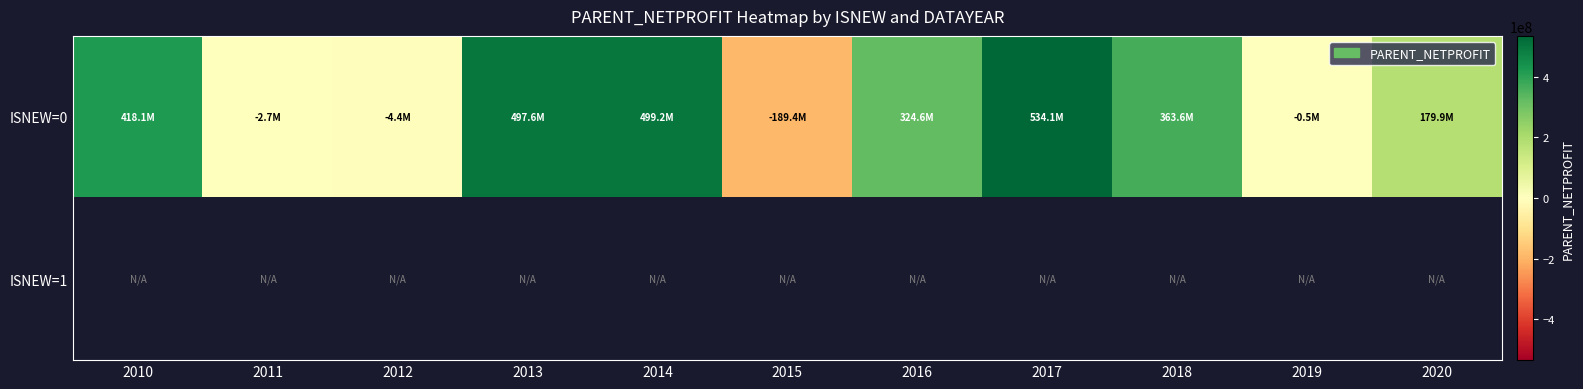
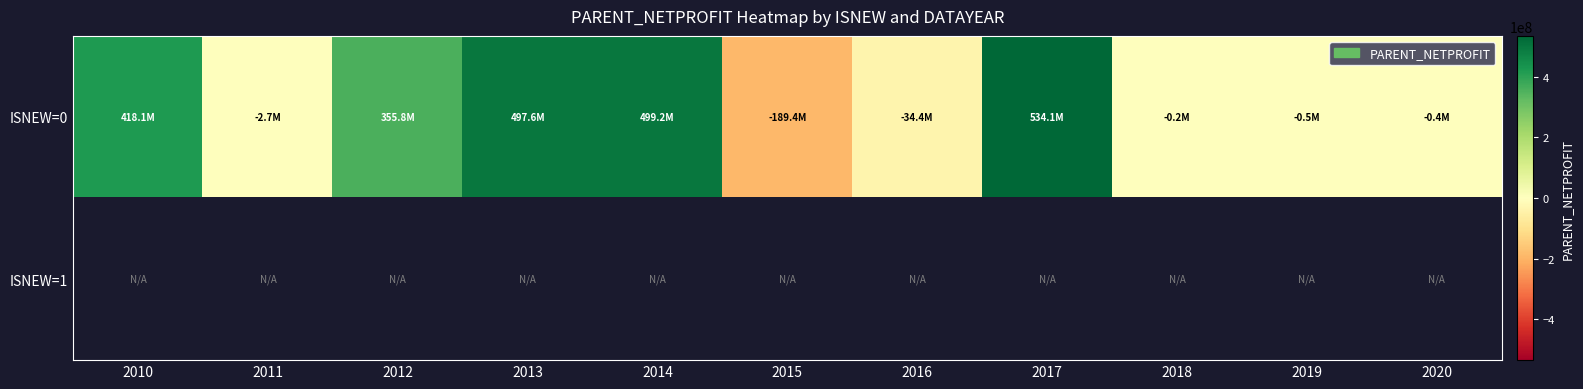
ISNEW=0, 2012: -4.4M -> 355.8M
ISNEW=0, 2016: 324.6M -> -34.4M
ISNEW=0, 2018: 363.6M -> -0.2M
ISNEW=0, 2020: 179.9M -> -0.4M
